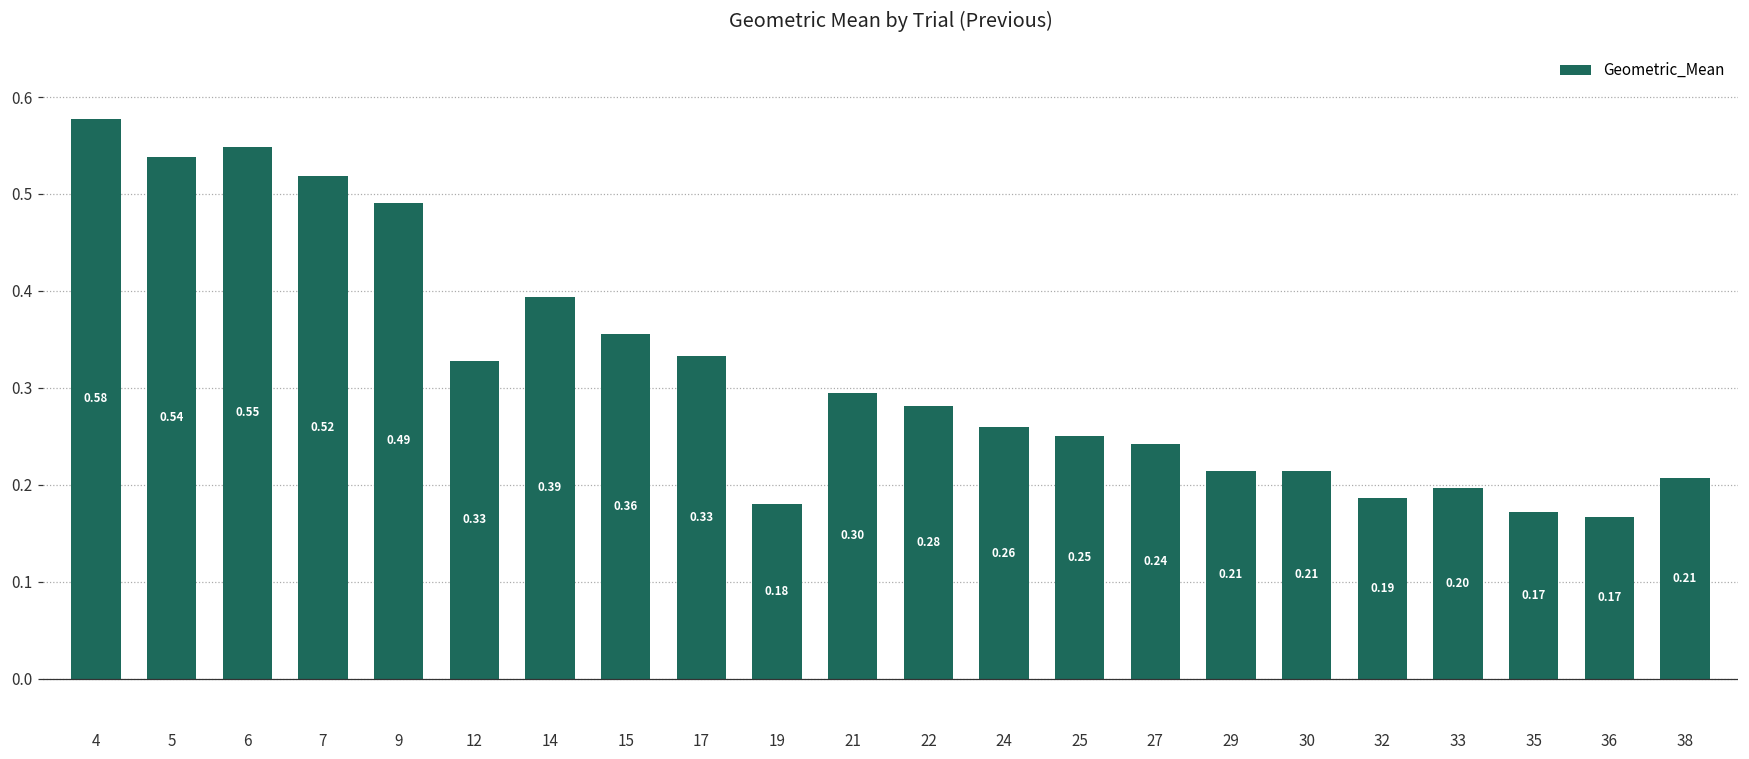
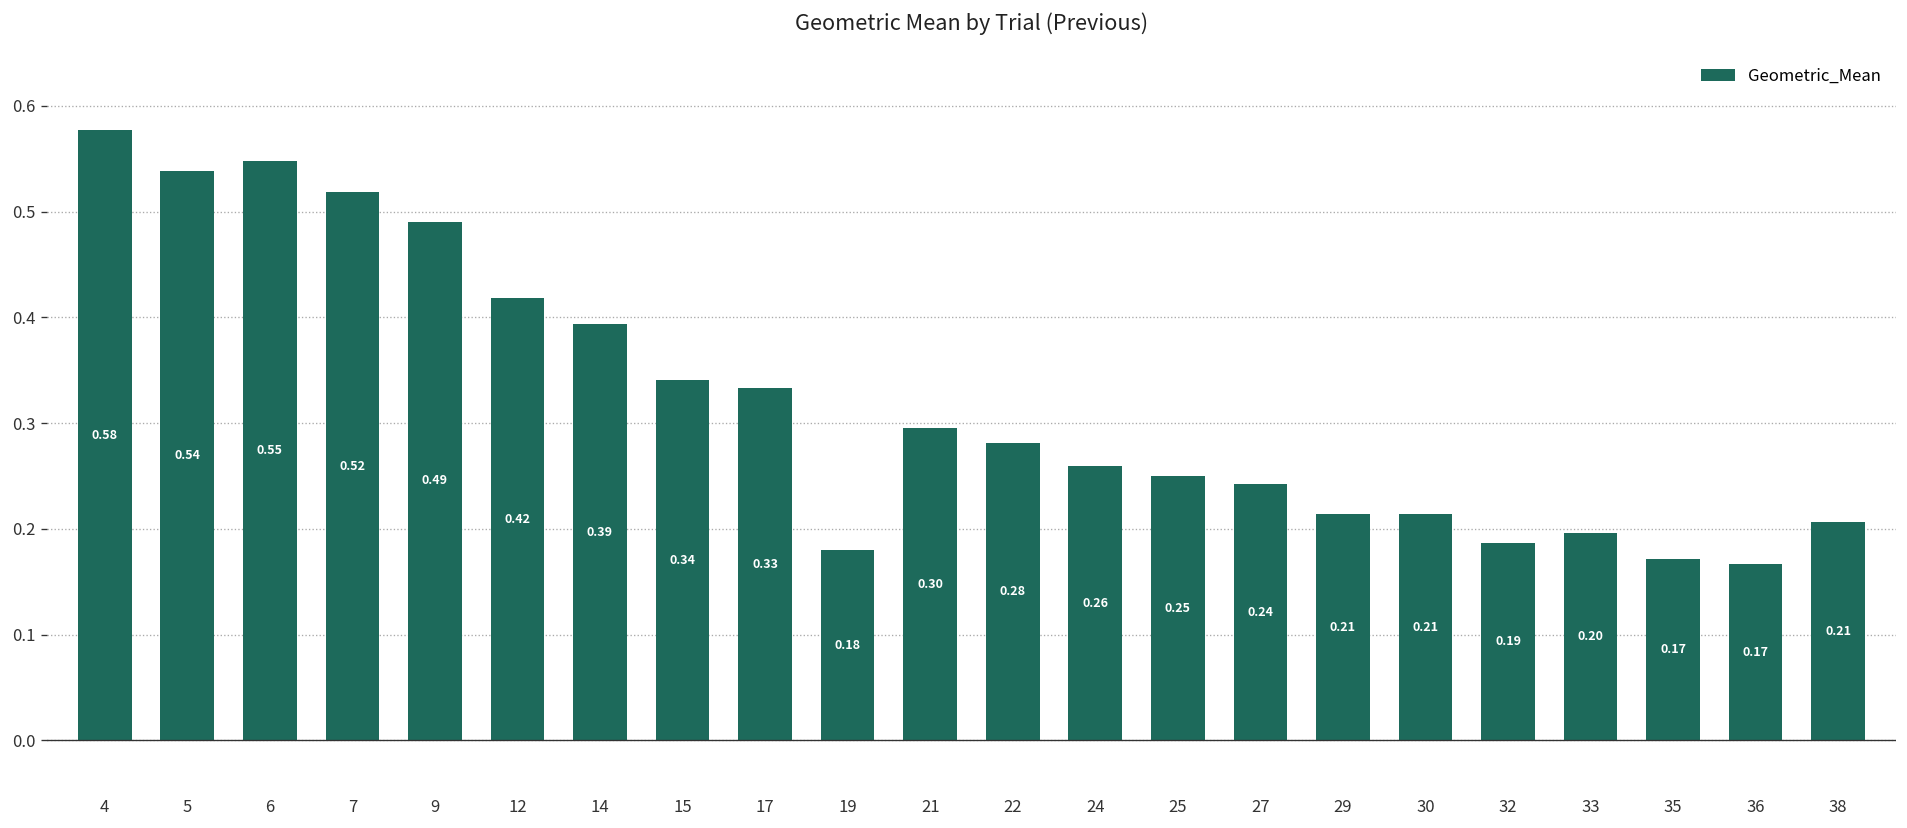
12: 0.33 -> 0.42
15: 0.36 -> 0.34
